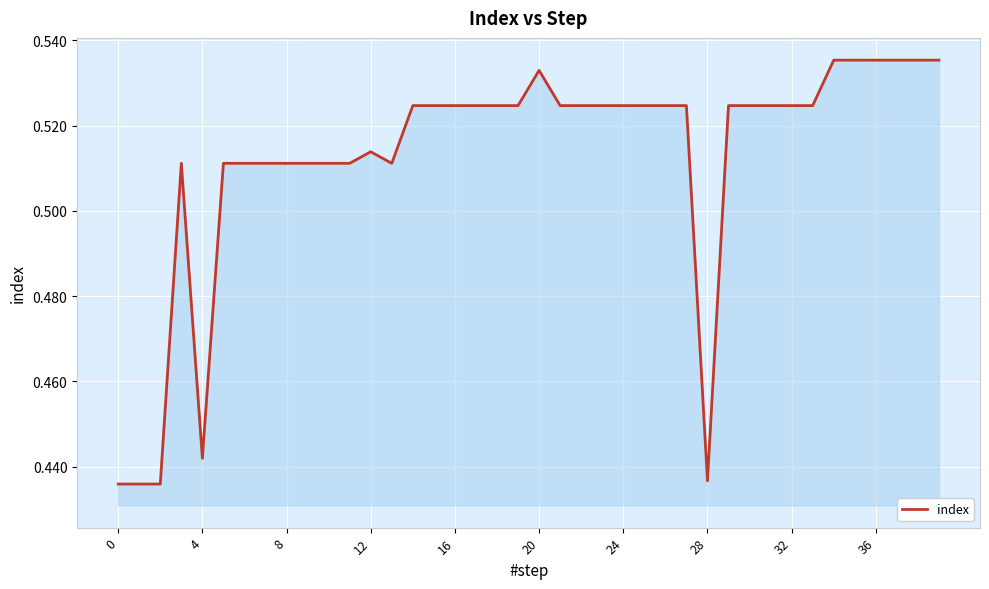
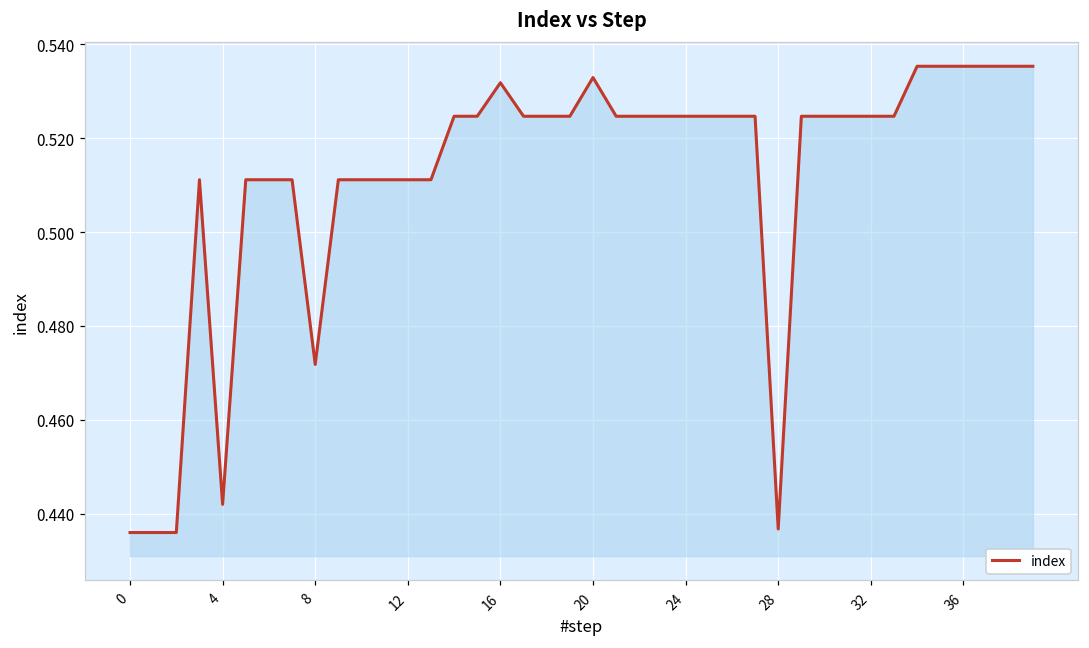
8: 0.511 -> 0.472
12: 0.514 -> 0.511
16: 0.525 -> 0.532
